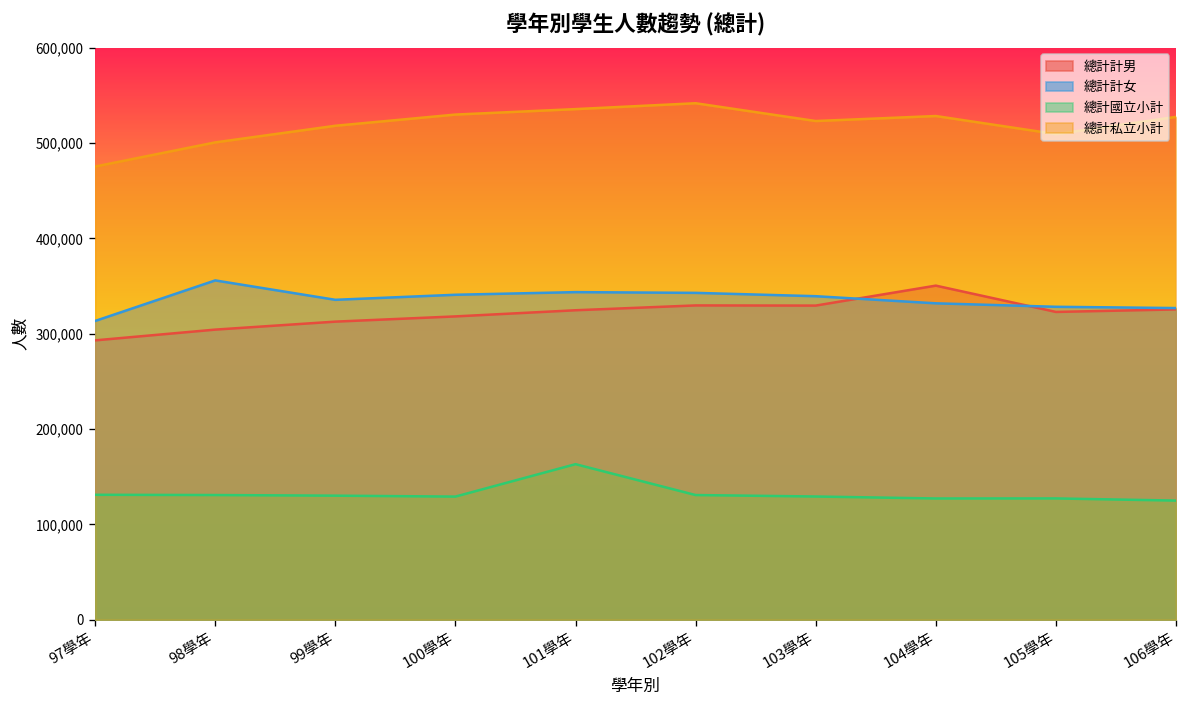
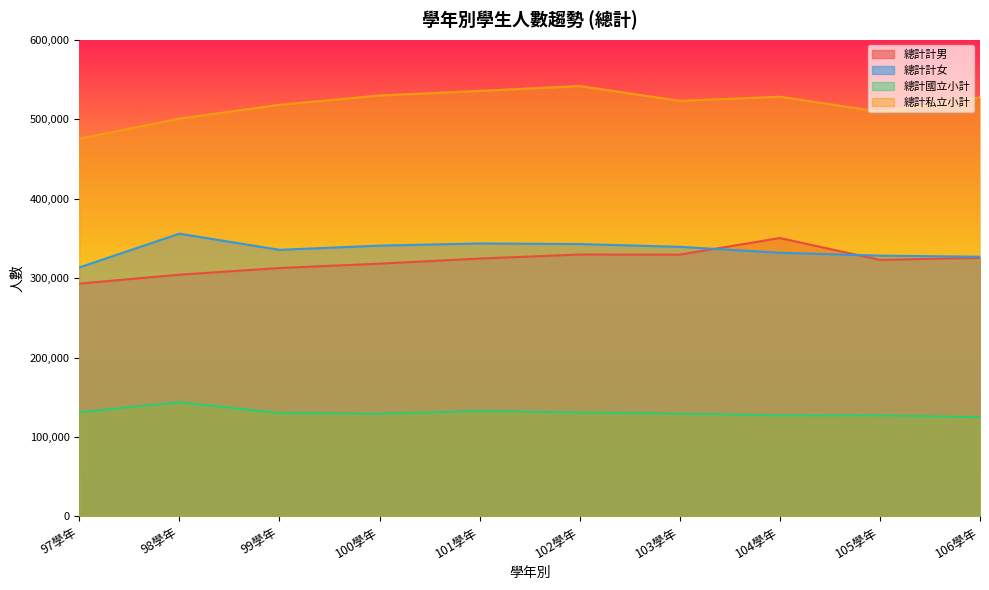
總計國立小計, 98學年: 130,000 -> 140,000
總計國立小計, 101學年: 160,000 -> 130,000
